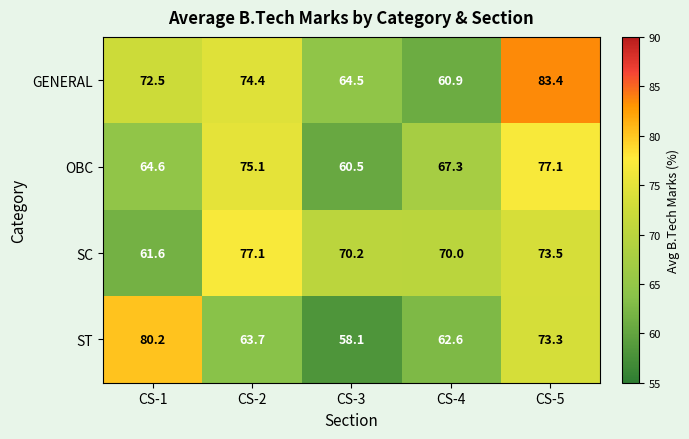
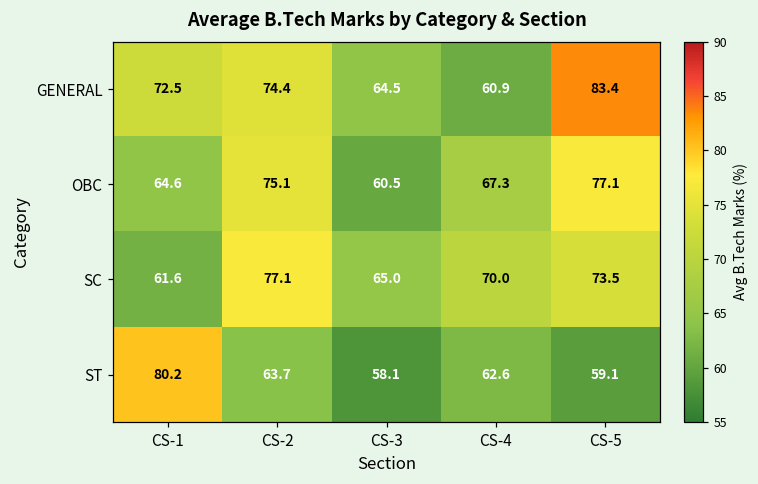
SC, CS-3: 70.2 -> 65.0
ST, CS-5: 73.3 -> 59.1
